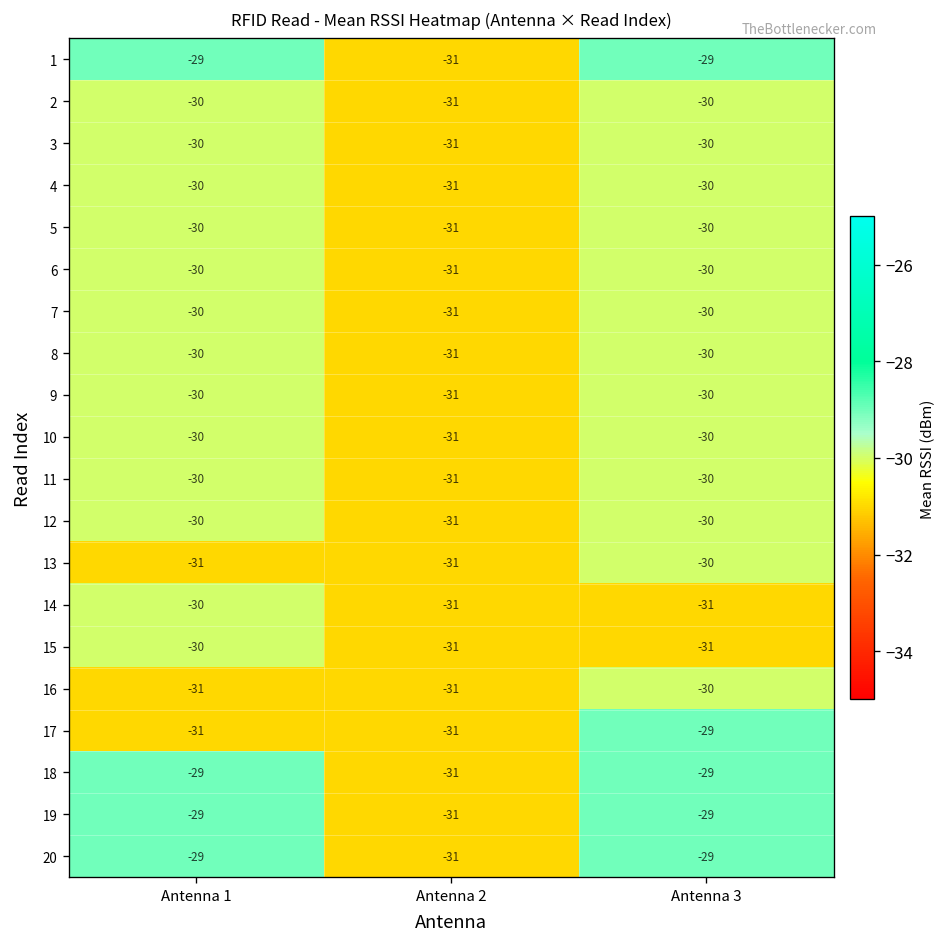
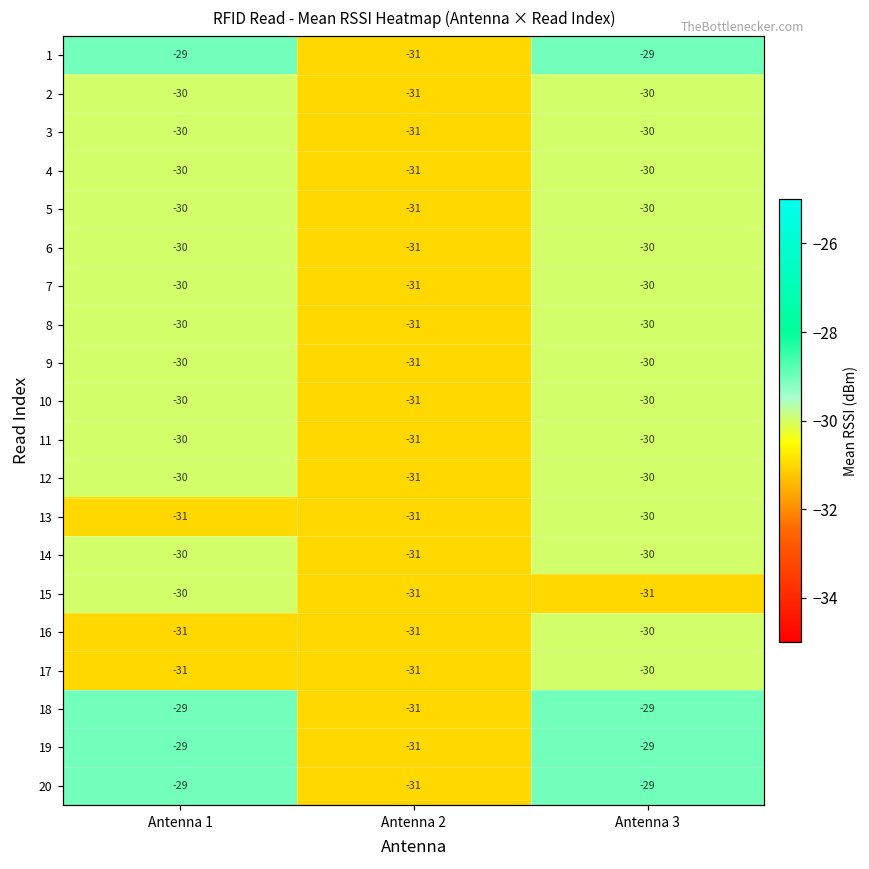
14, Antenna 3: -31 -> -30
17, Antenna 3: -29 -> -30
